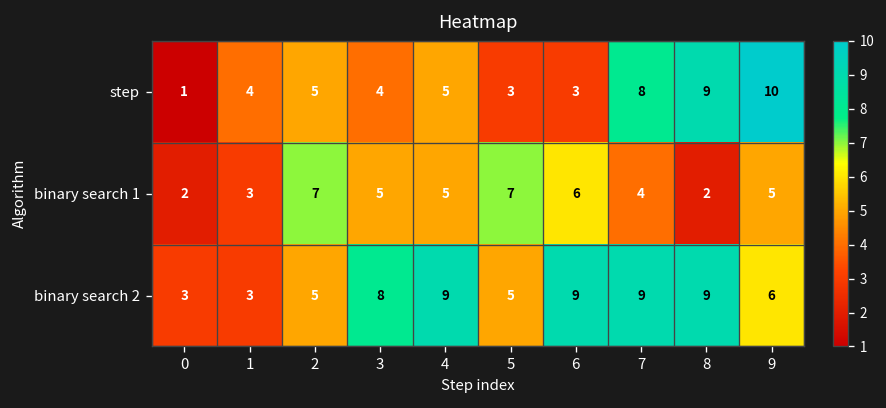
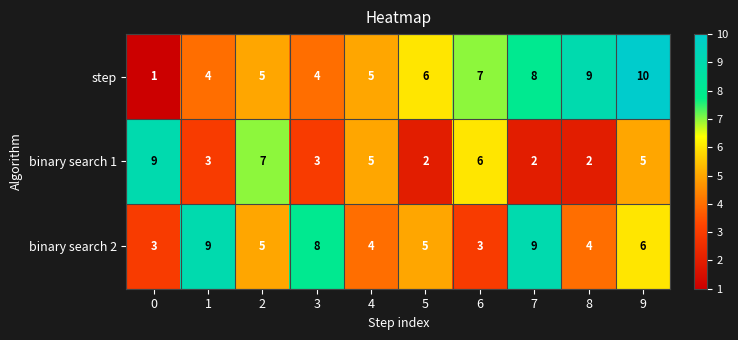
step, 5: 3 -> 6
step, 6: 3 -> 7
binary search 1, 0: 2 -> 9
binary search 1, 3: 5 -> 3
binary search 1, 5: 7 -> 2
binary search 1, 7: 4 -> 2
binary search 2, 1: 3 -> 9
binary search 2, 4: 9 -> 4
binary search 2, 6: 9 -> 3
binary search 2, 8: 9 -> 4
